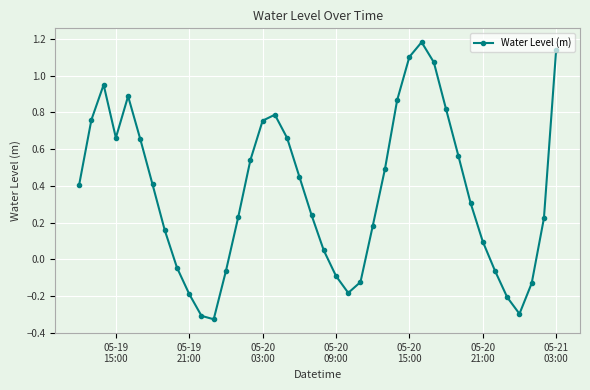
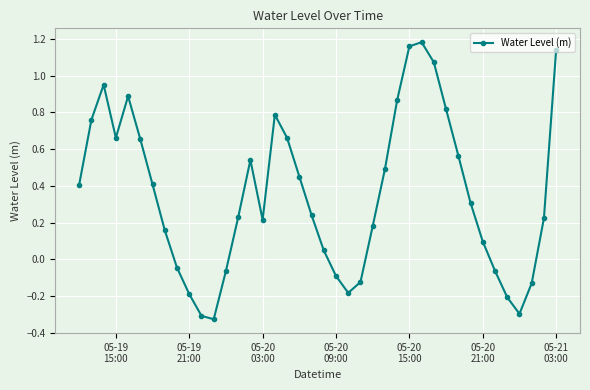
05-20 03:00: 0.75 -> 0.22
05-20 15:00: 1.10 -> 1.16
